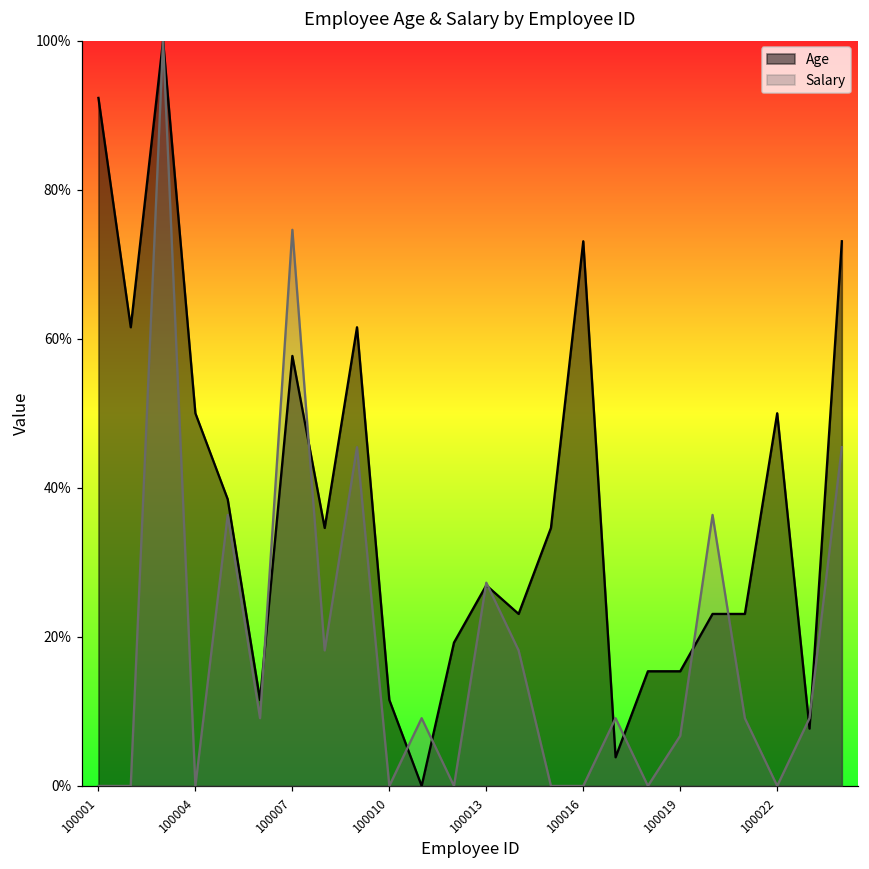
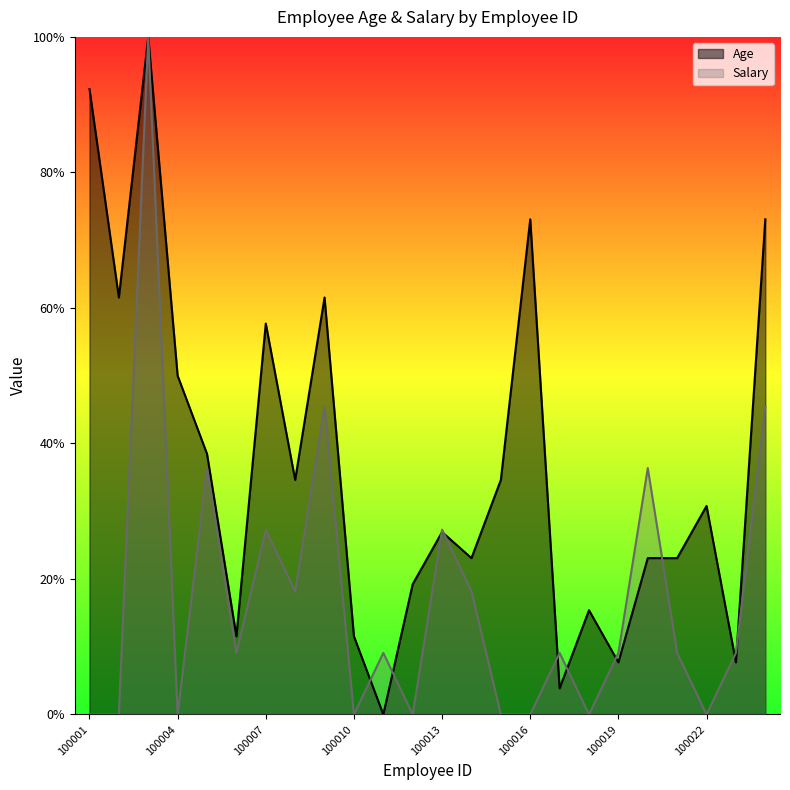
Salary, 100007: 75% -> 27%
Age, 100019: 15% -> 8%
Salary, 100019: 7% -> 9%
Age, 100022: 50% -> 31%
